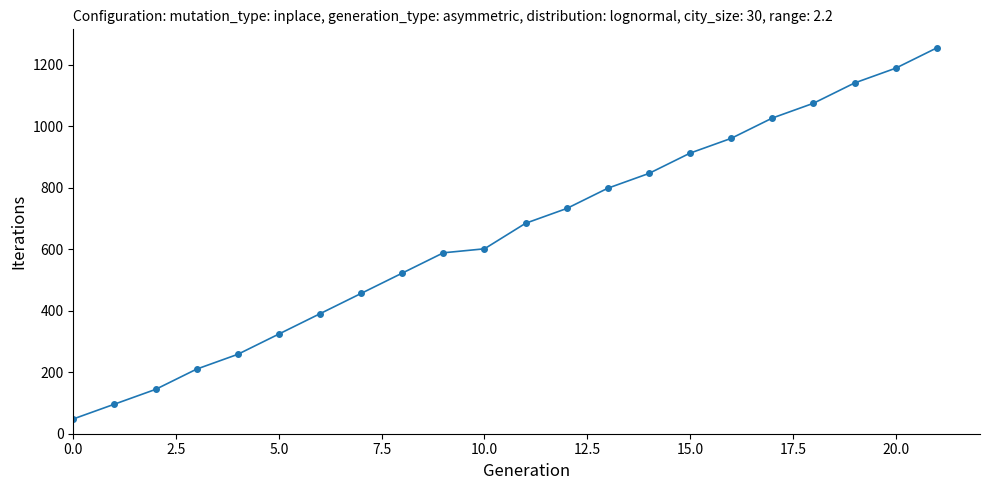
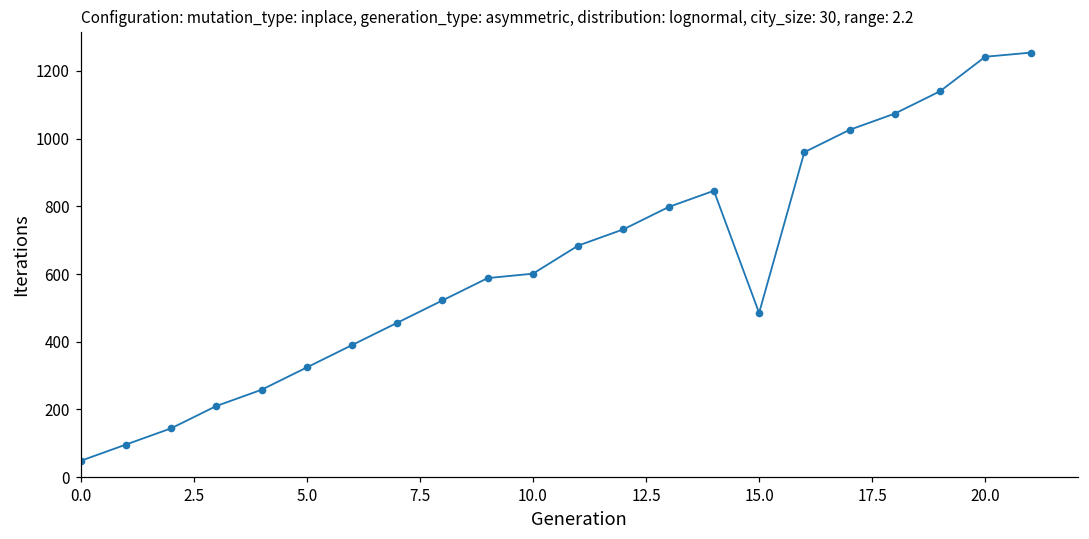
15.0: 910 -> 490
20.0: 1190 -> 1240
